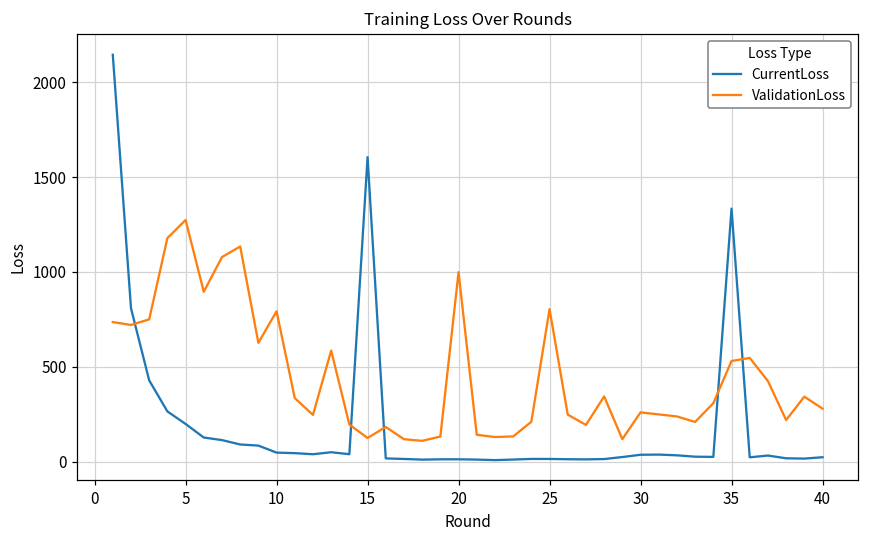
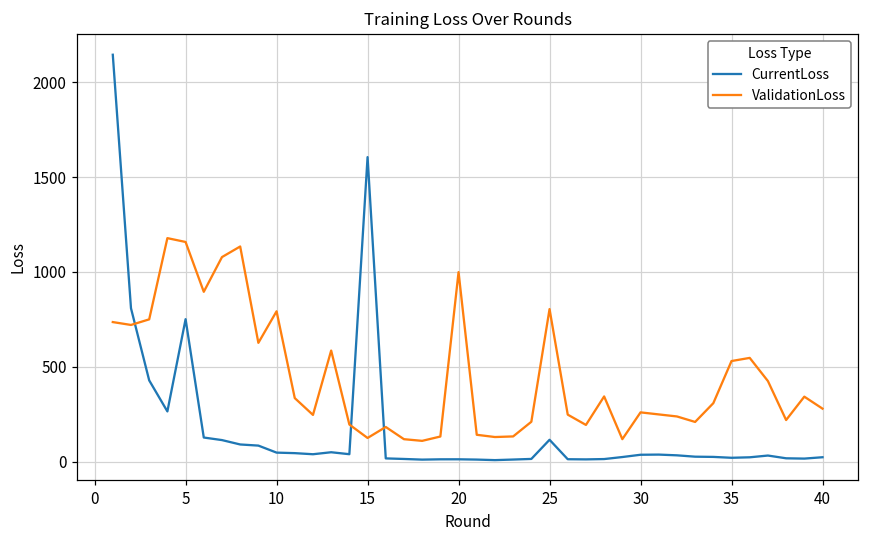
CurrentLoss, 5: 200 -> 750
ValidationLoss, 5: 1270 -> 1160
CurrentLoss, 25: 10 -> 110
CurrentLoss, 35: 1330 -> 20
